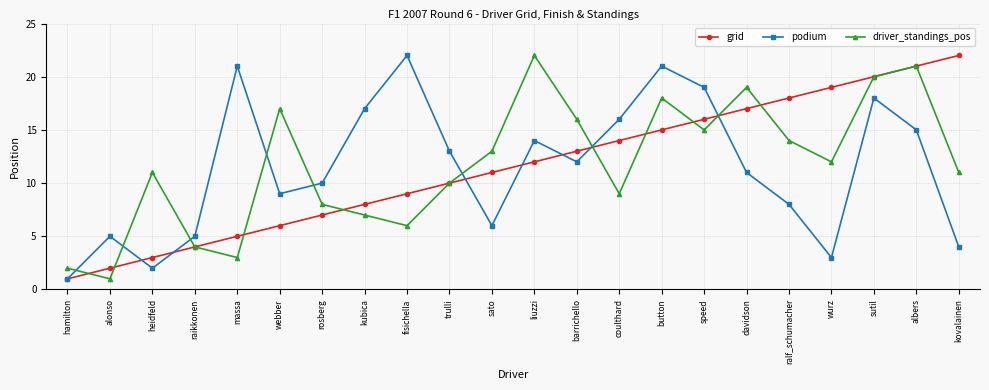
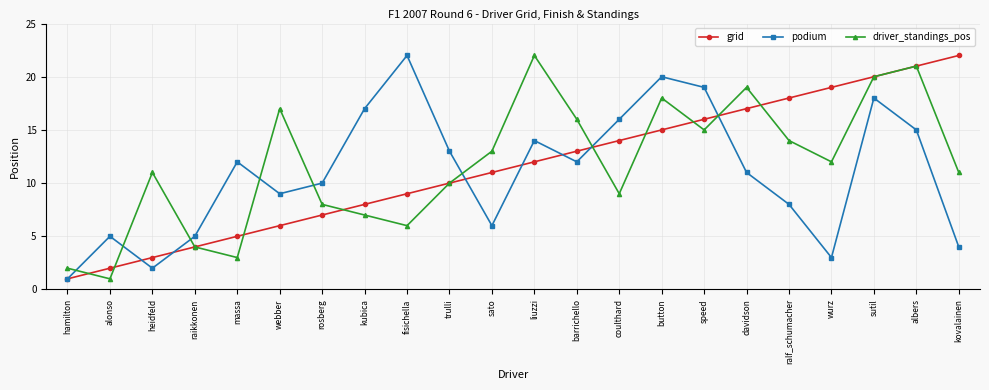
podium, massa: 21 -> 12
podium, button: 21 -> 20
